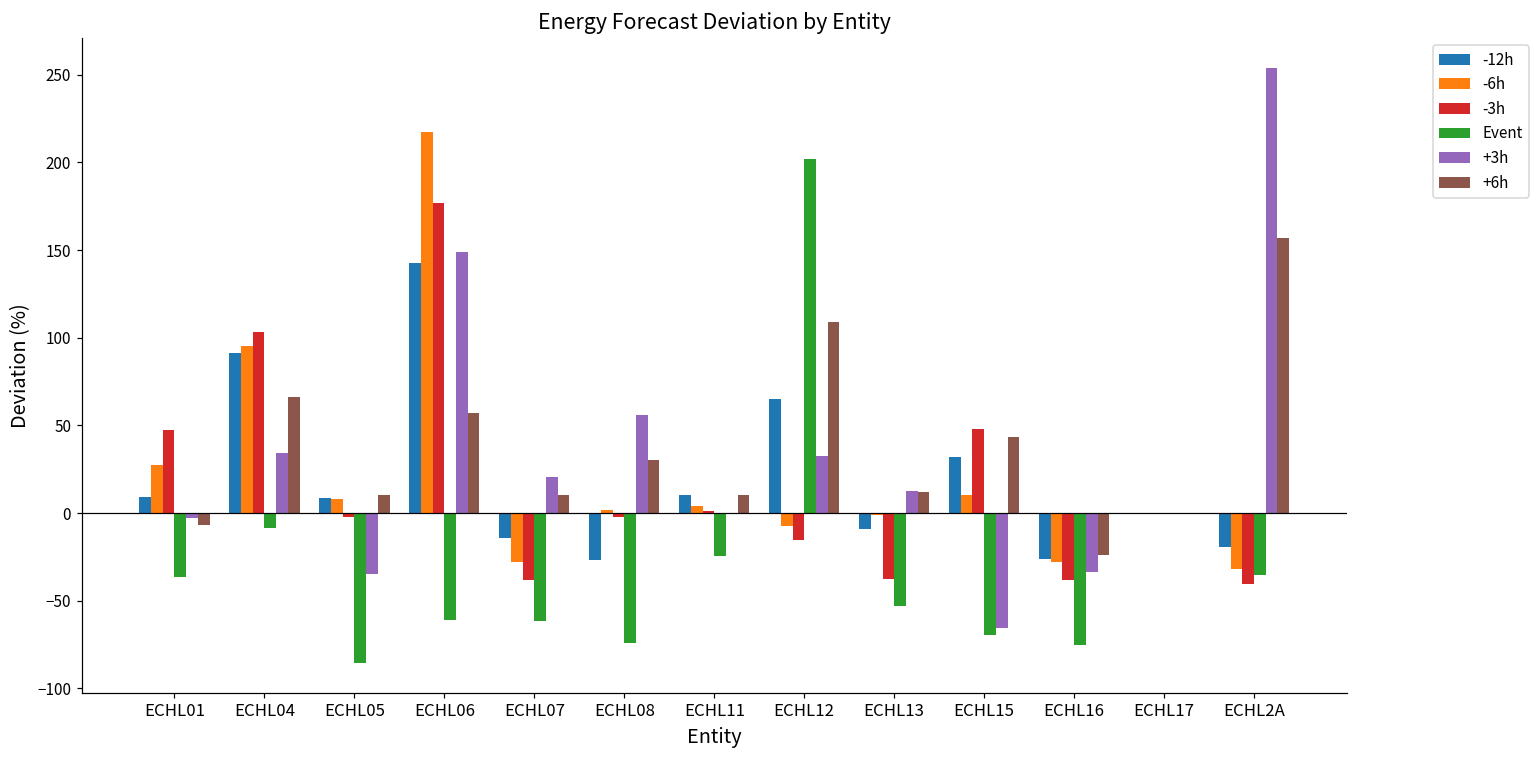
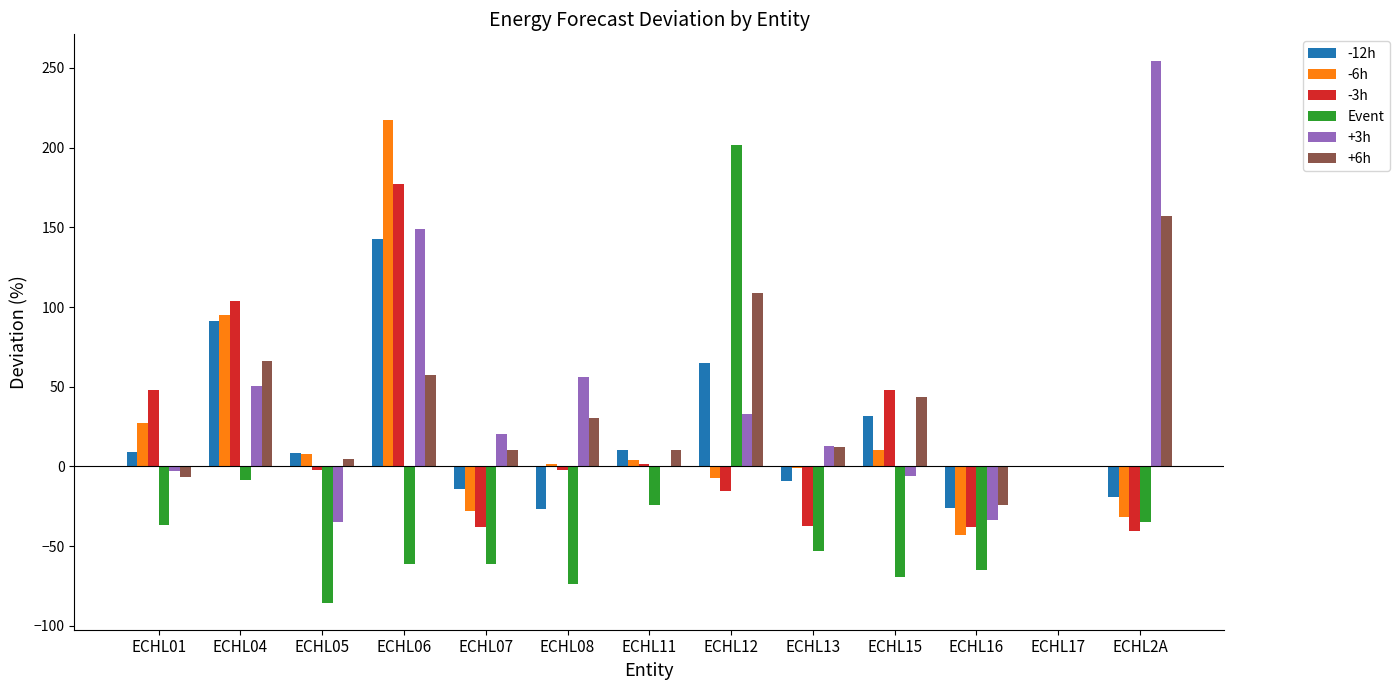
+3h, ECHL04: 34 -> 50
+6h, ECHL05: 10 -> 5
+3h, ECHL15: -66 -> -6
-6h, ECHL16: -28 -> -43
Event, ECHL16: -75 -> -65
